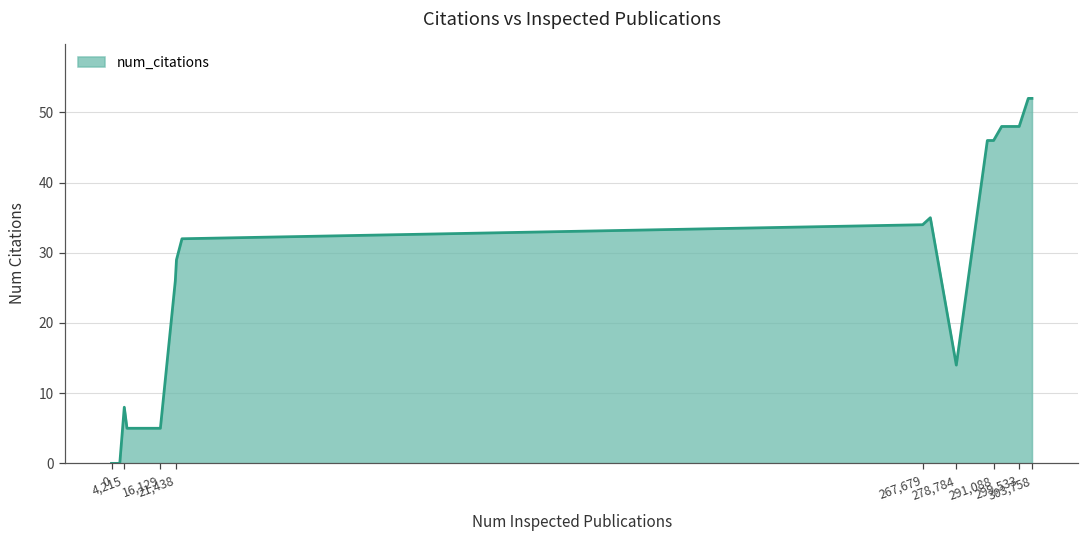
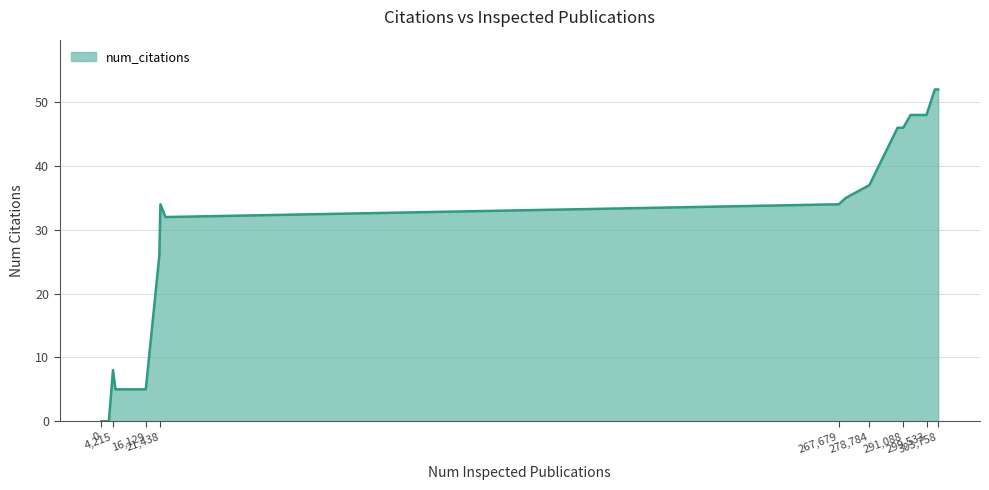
21,438: 29 -> 34
278,784: 14 -> 37
